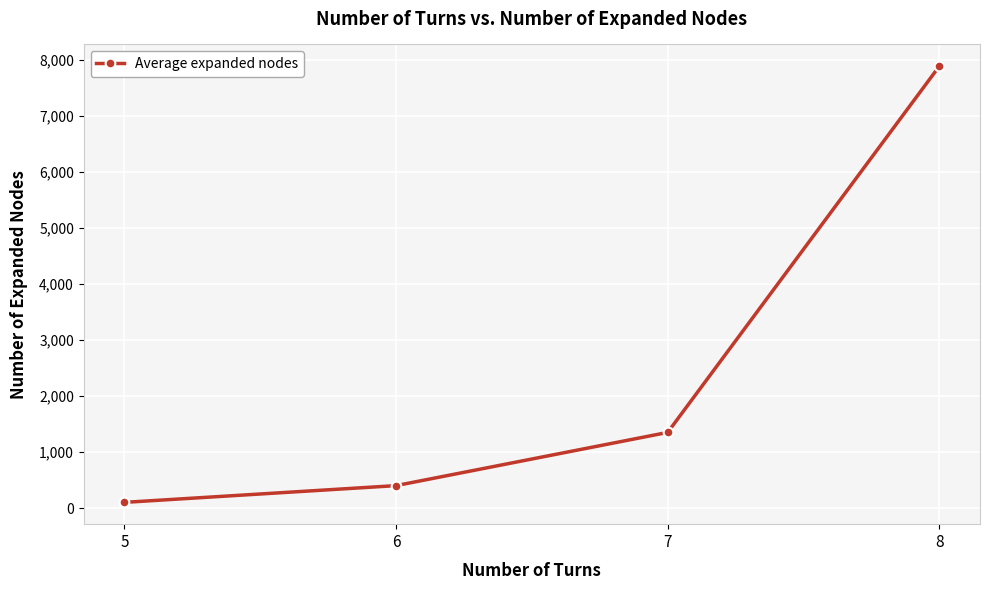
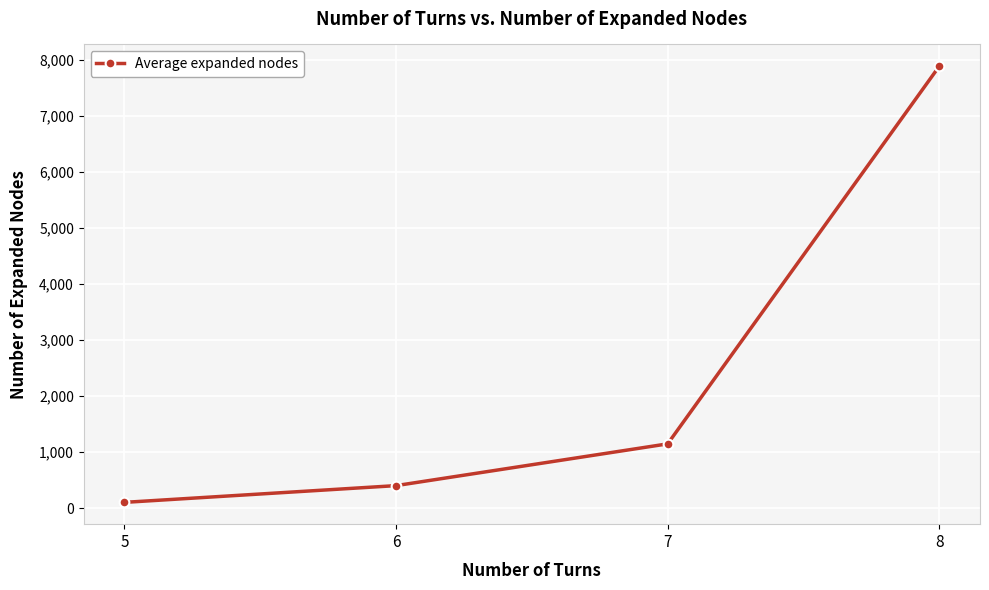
7: 1,400 -> 1,100
